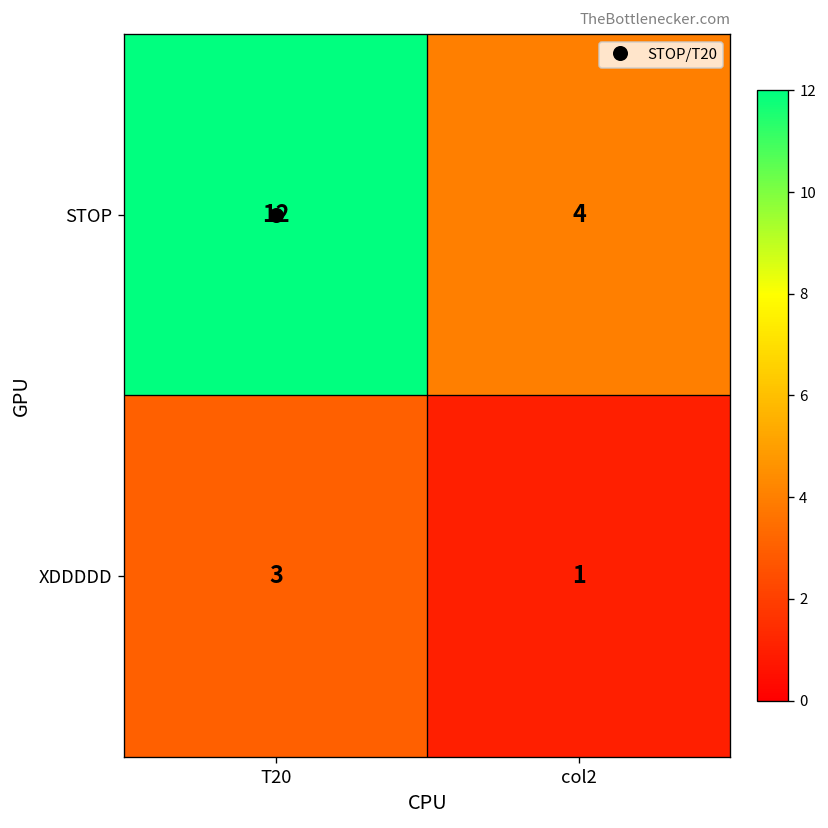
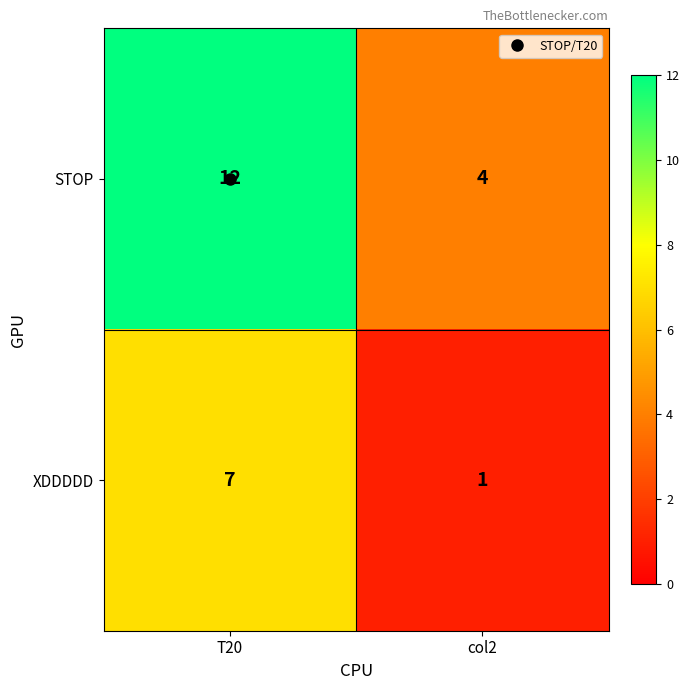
XDDDDD, T20: 3 -> 7
